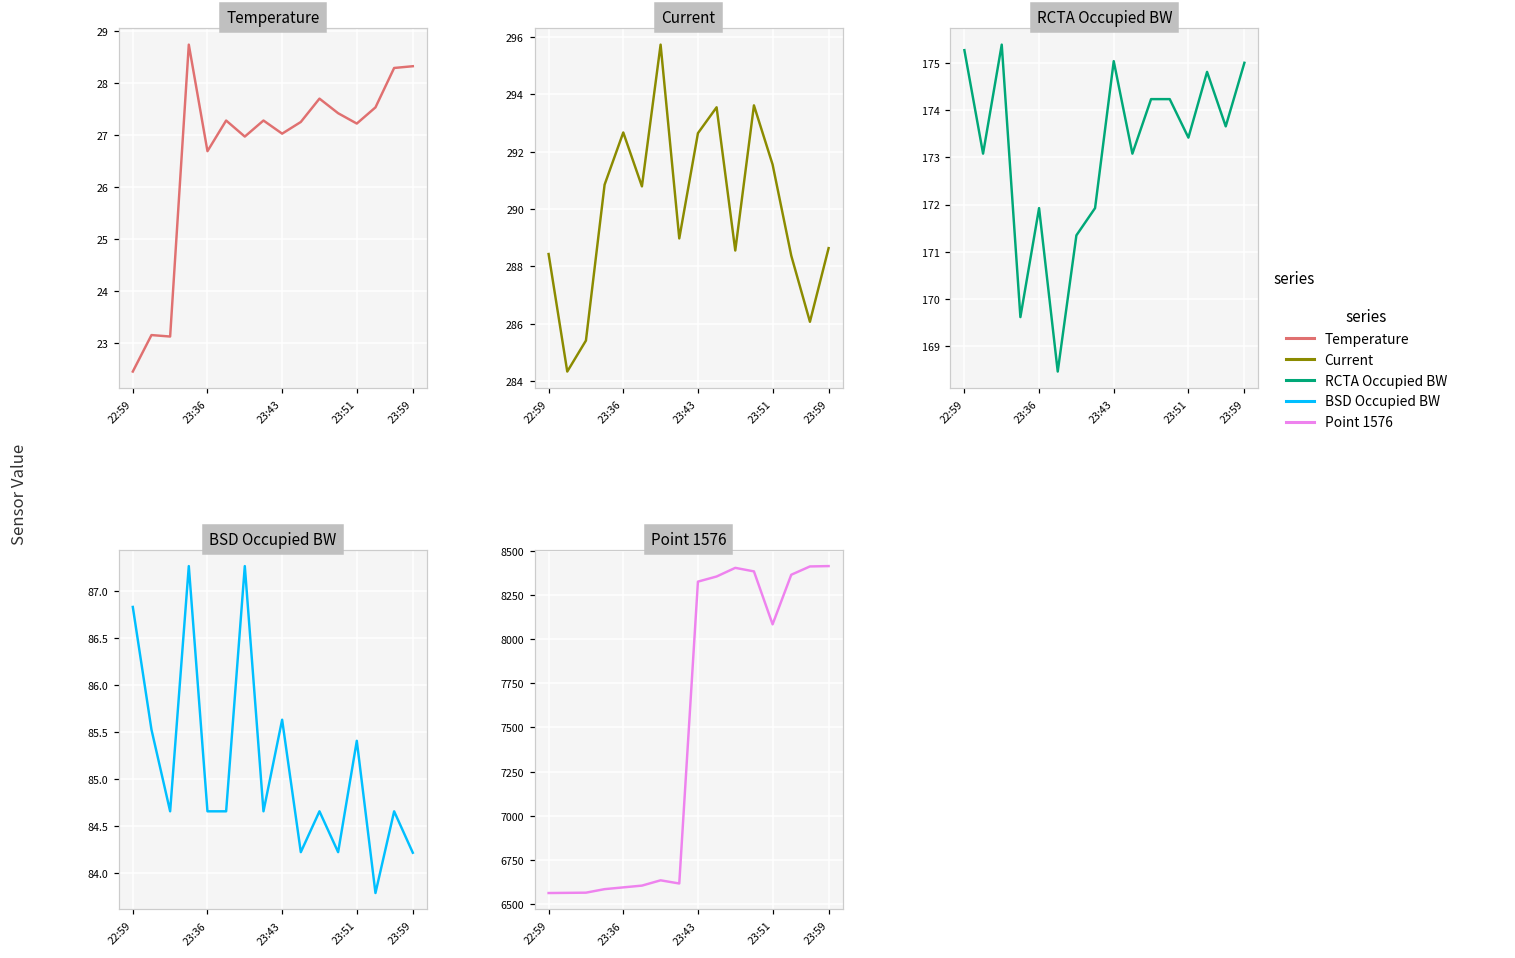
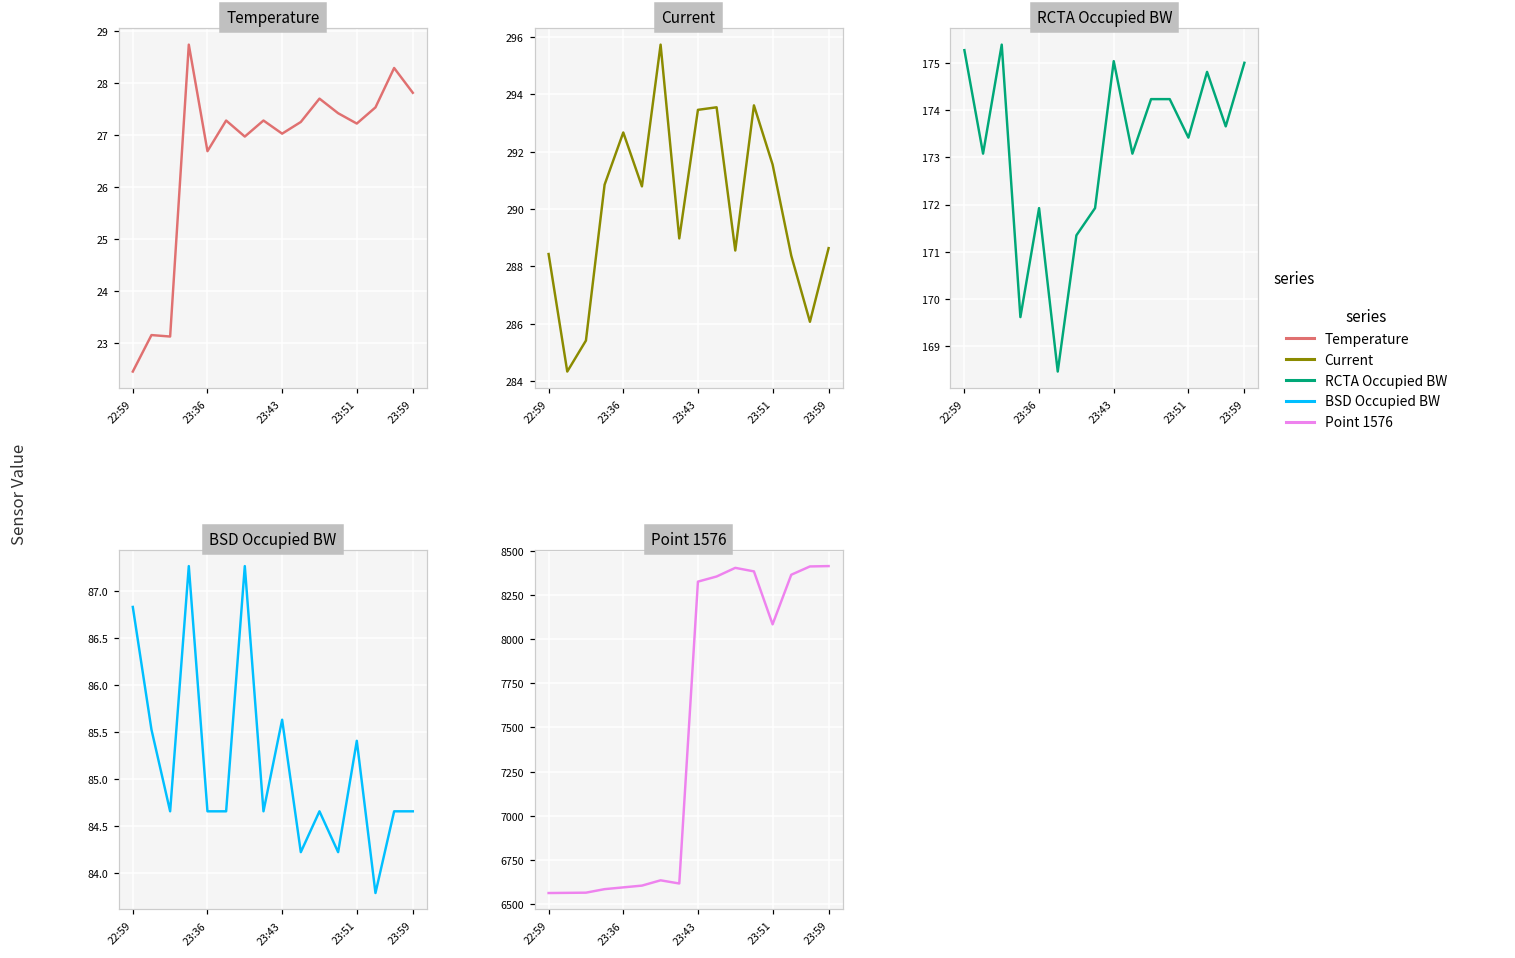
Temperature, 23:59: 28.3 -> 27.8
Current, 23:43: 292.6 -> 293.5
BSD Occupied BW, 23:59: 84.2 -> 84.7
